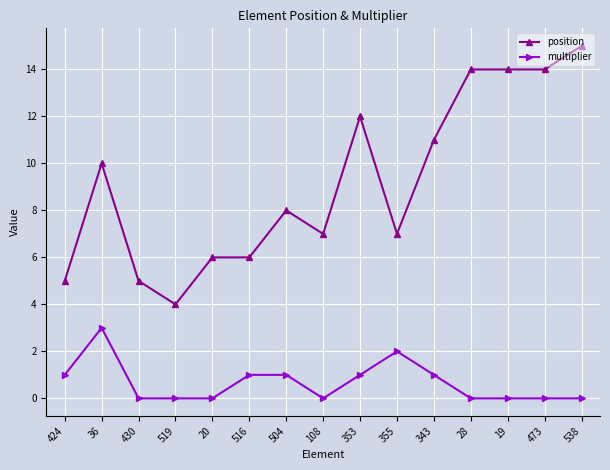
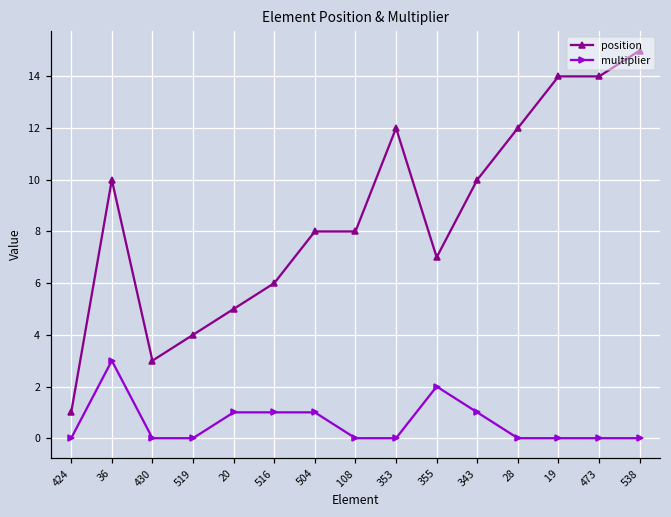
position, 424: 5 -> 1
multiplier, 424: 1 -> 0
position, 430: 5 -> 3
position, 20: 6 -> 5
multiplier, 20: 0 -> 1
position, 108: 7 -> 8
multiplier, 353: 1 -> 0
position, 343: 11 -> 10
position, 28: 14 -> 12
